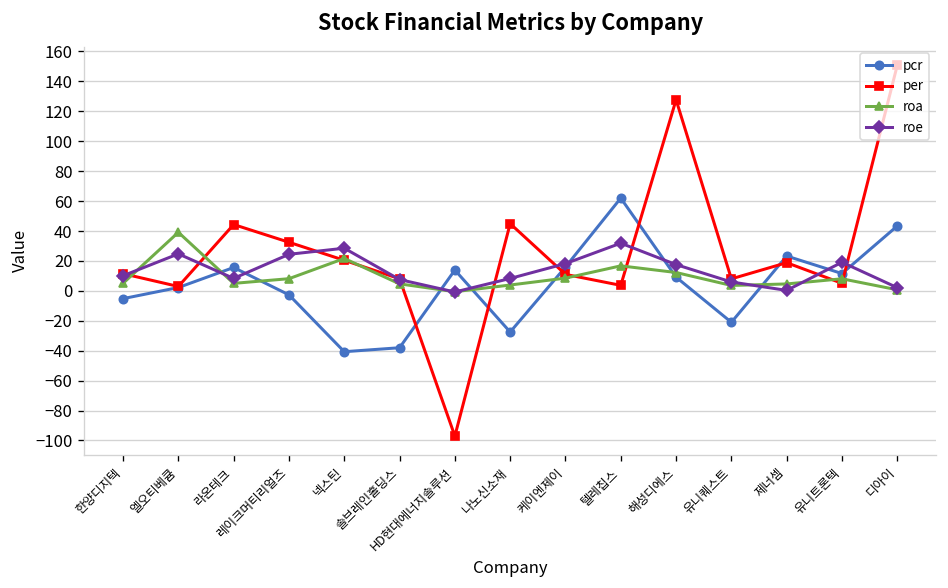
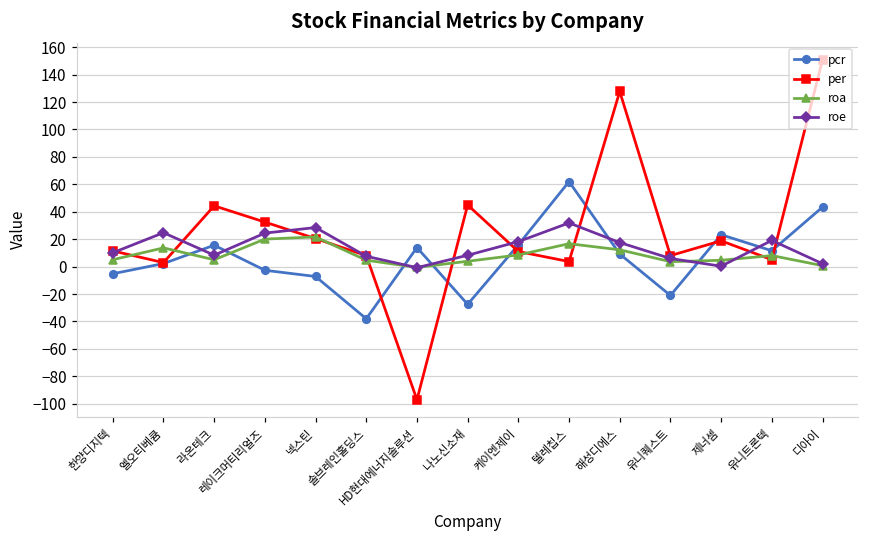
roa, 엘오티베큠: 39 -> 14
roa, 레이크머티리얼즈: 8 -> 20
pcr, 넥스틴: -41 -> -7
